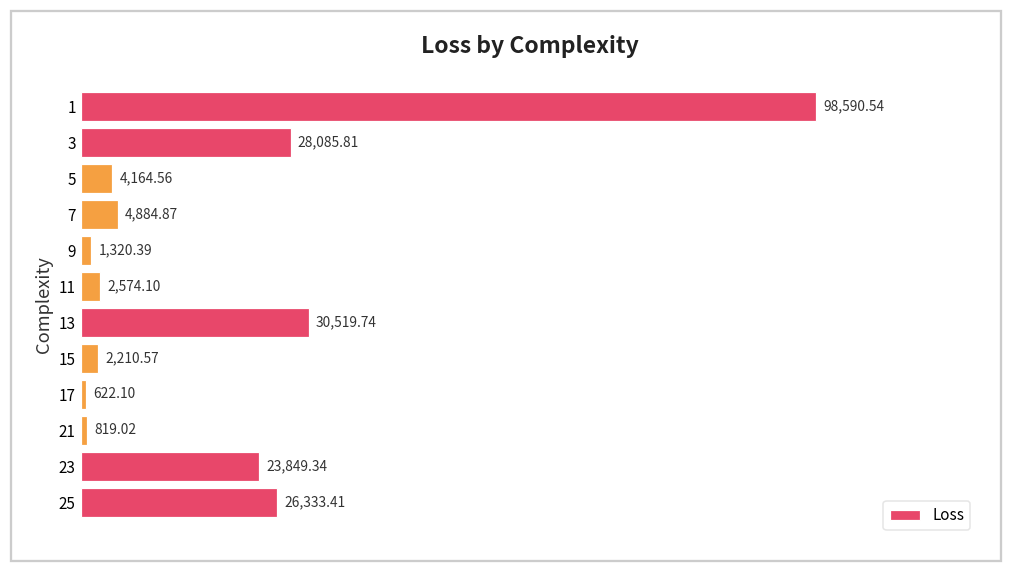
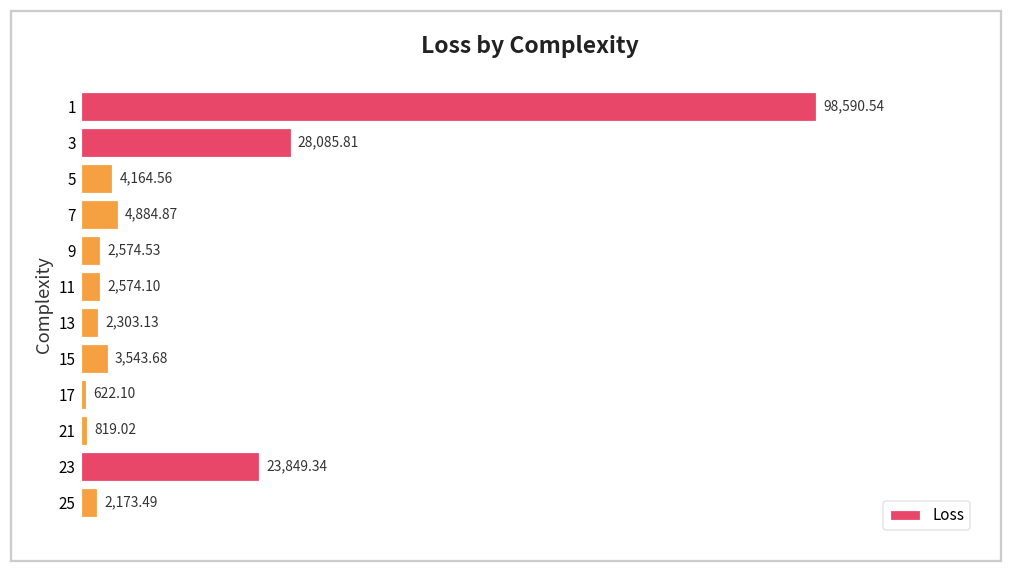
9: 1,320.39 -> 2,574.53
13: 30,519.74 -> 2,303.13
15: 2,210.57 -> 3,543.68
25: 26,333.41 -> 2,173.49
